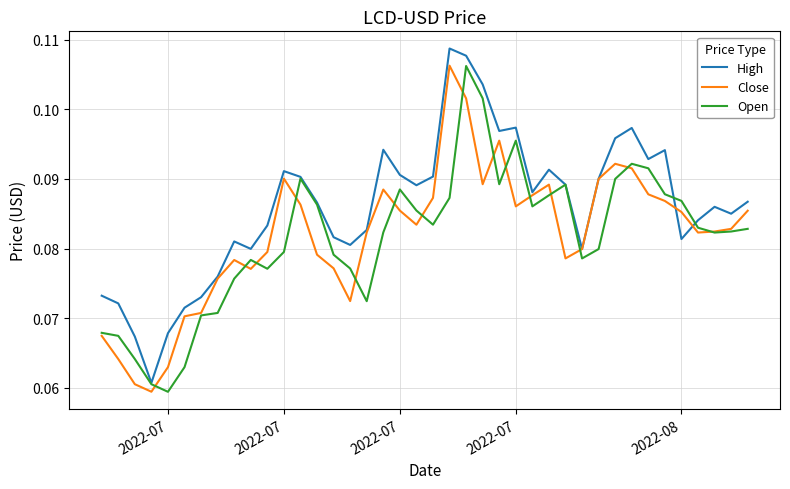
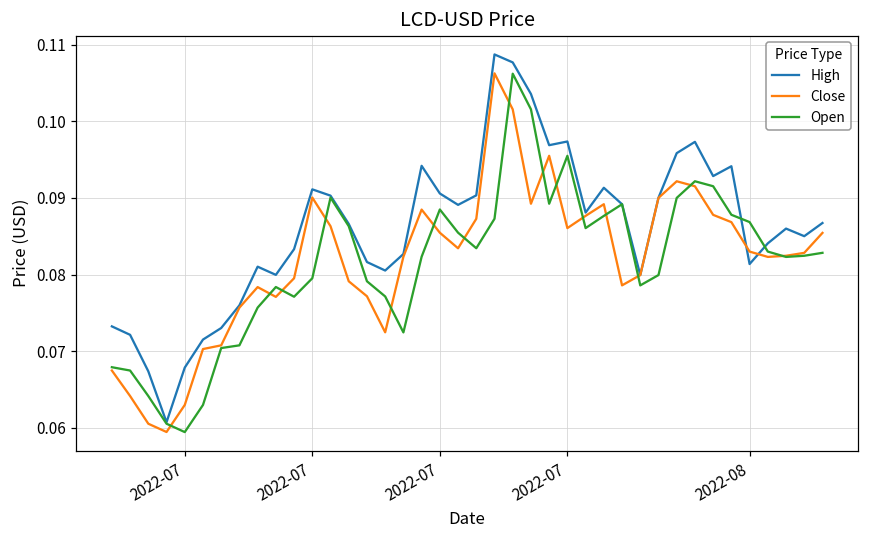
Close, 2022-08: 0.085 -> 0.083
